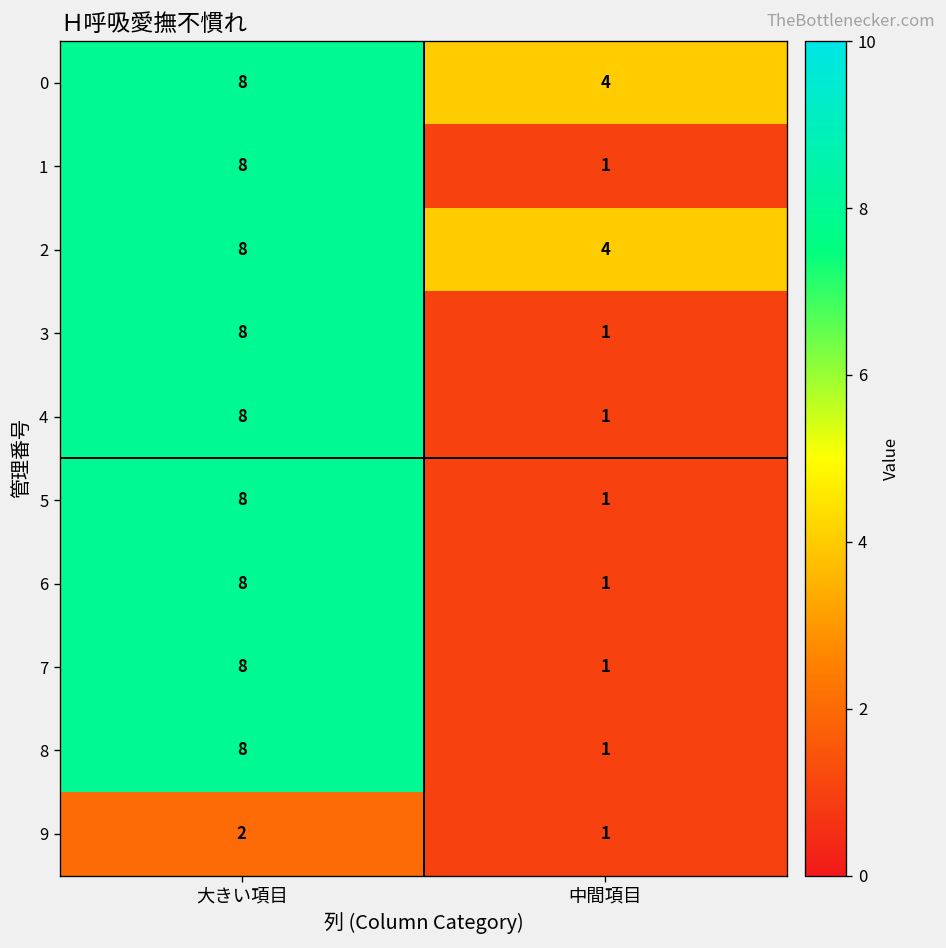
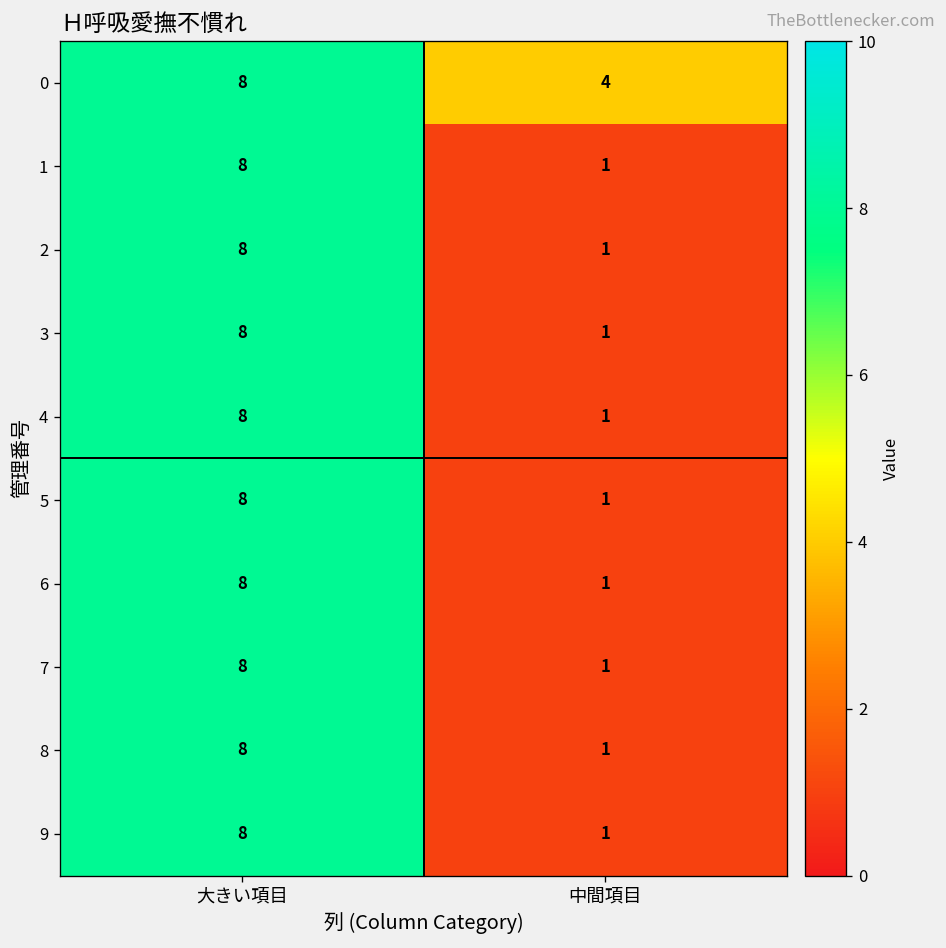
2, 中間項目: 4 -> 1
9, 大きい項目: 2 -> 8
